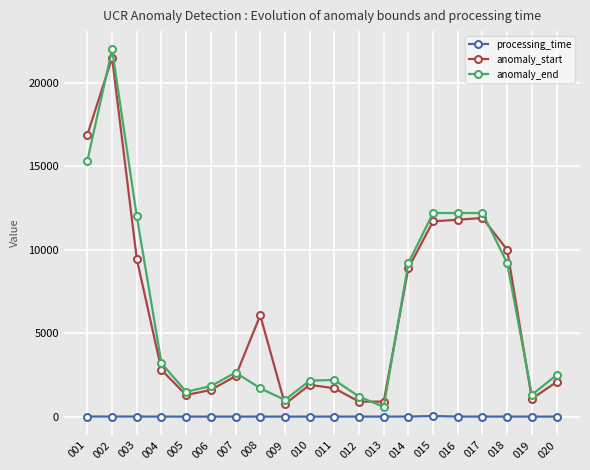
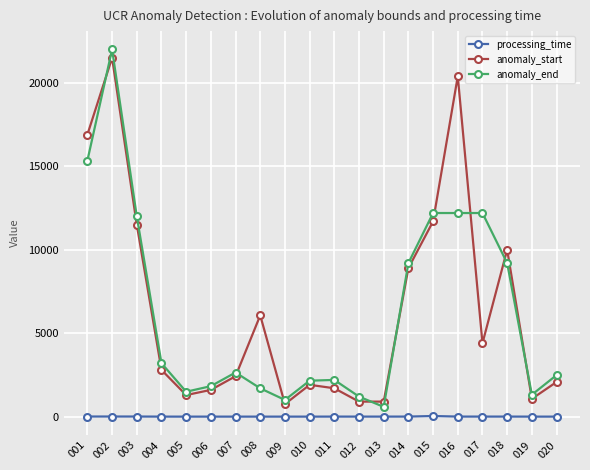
anomaly_start, 003: 9500 -> 11500
anomaly_start, 016: 11800 -> 20400
anomaly_start, 017: 11900 -> 4400
